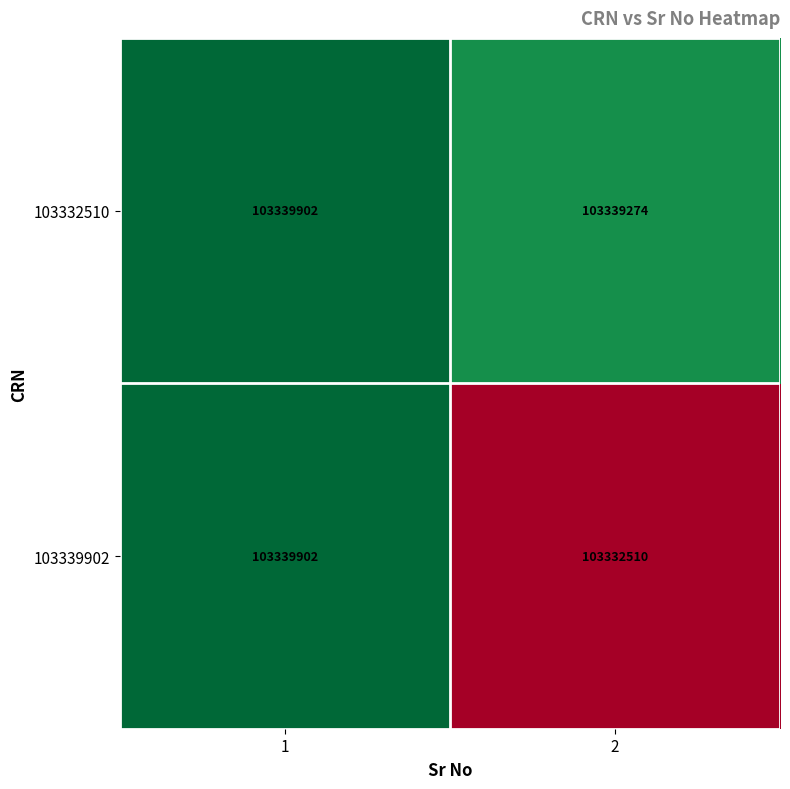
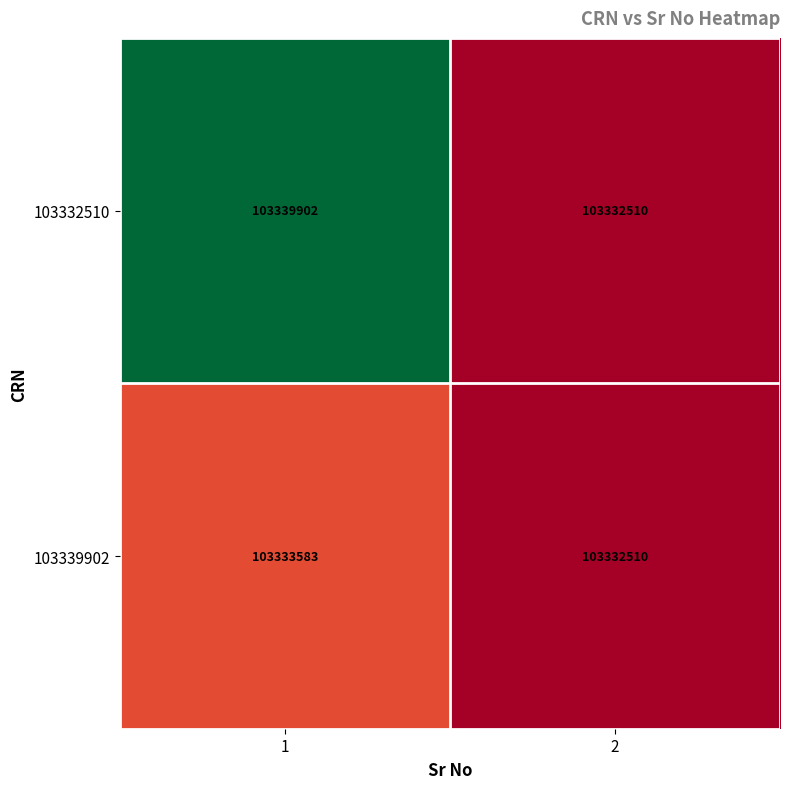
103332510, 2: 103339274 -> 103332510
103339902, 1: 103339902 -> 103333583
